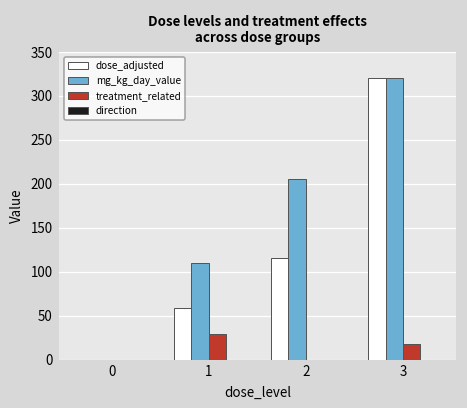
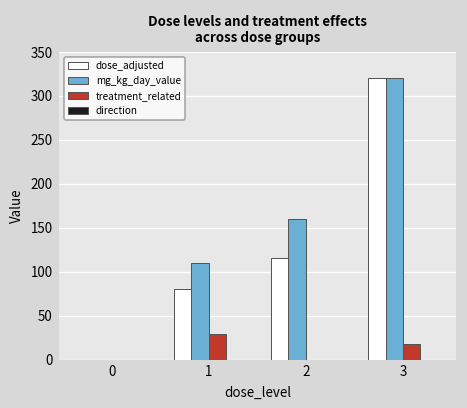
dose_adjusted, 1: 60 -> 80
mg_kg_day_value, 2: 210 -> 160
